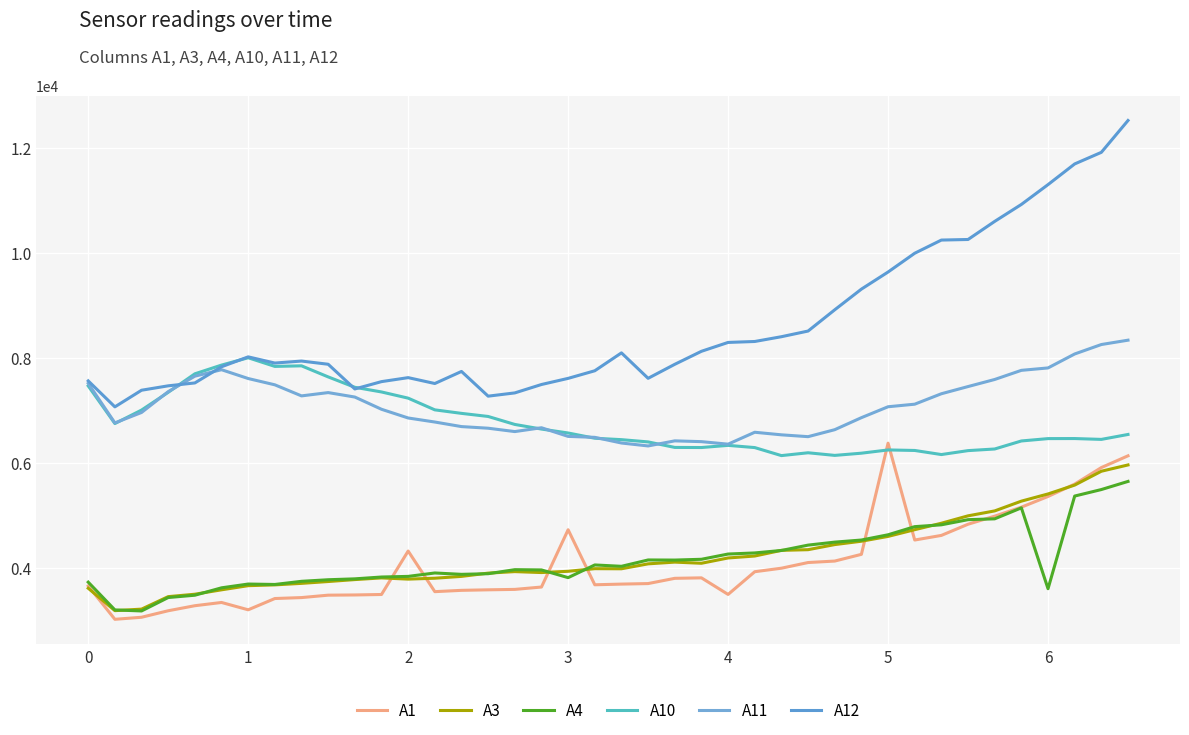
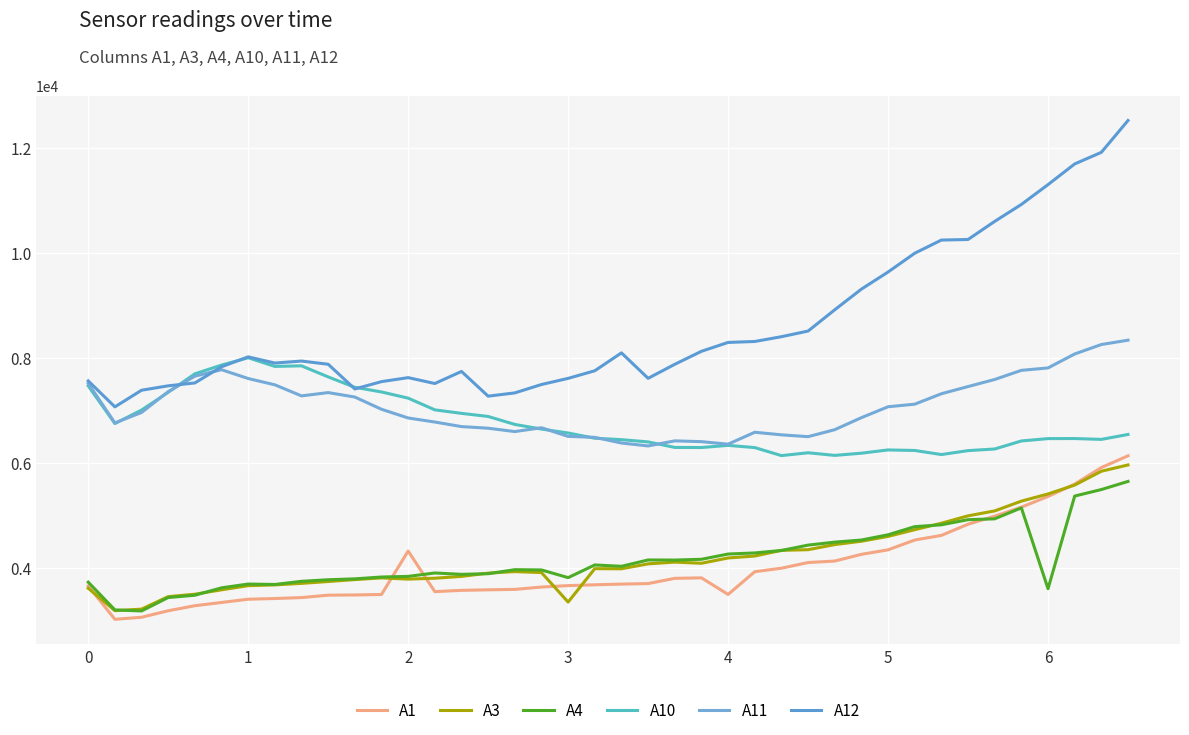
A1, 1: 3200 -> 3400
A1, 3: 4700 -> 3700
A3, 3: 3900 -> 3400
A1, 5: 6400 -> 4300
